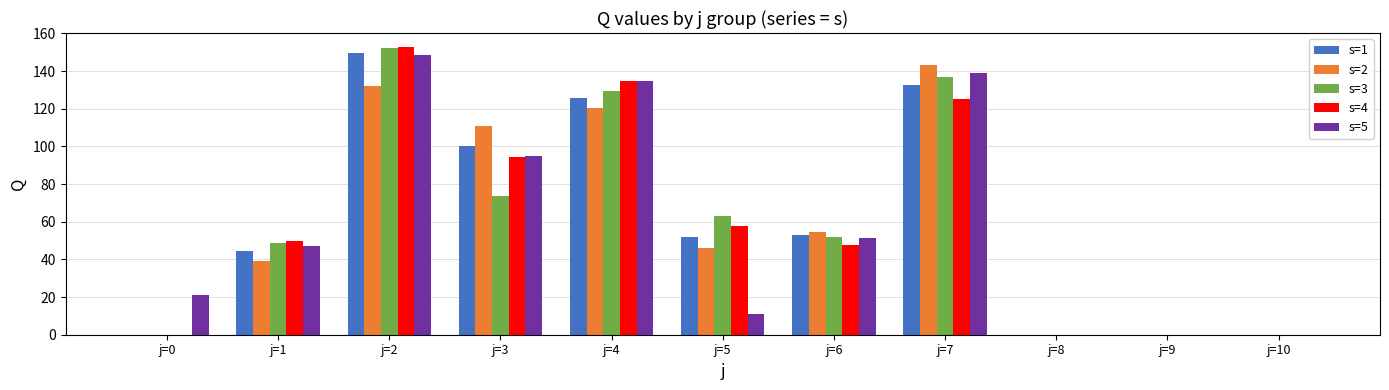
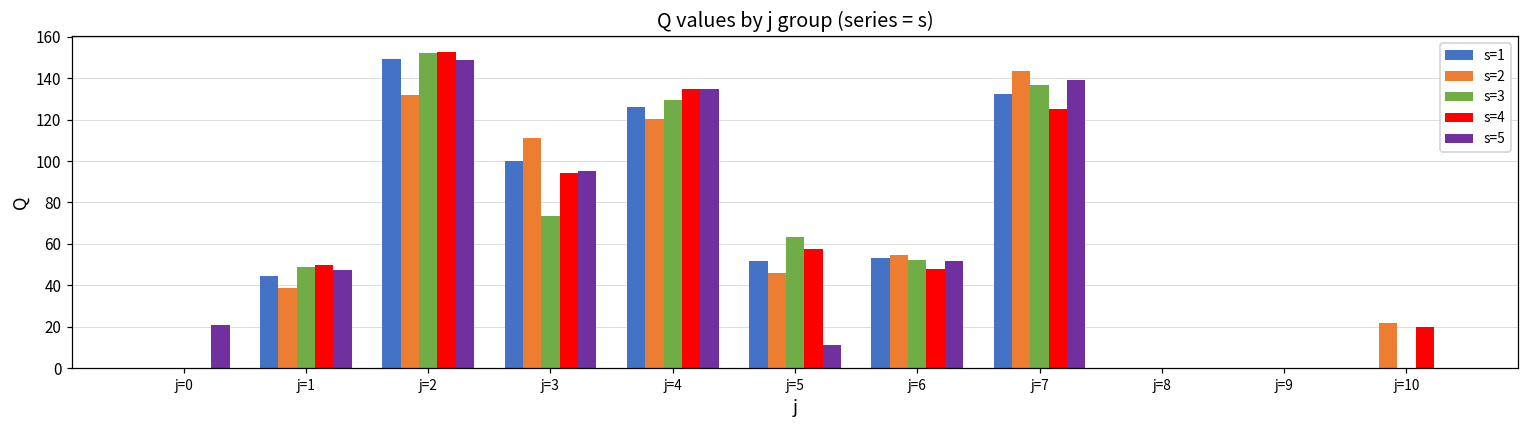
s=2, j=10: 0 -> 22
s=4, j=10: 0 -> 20
